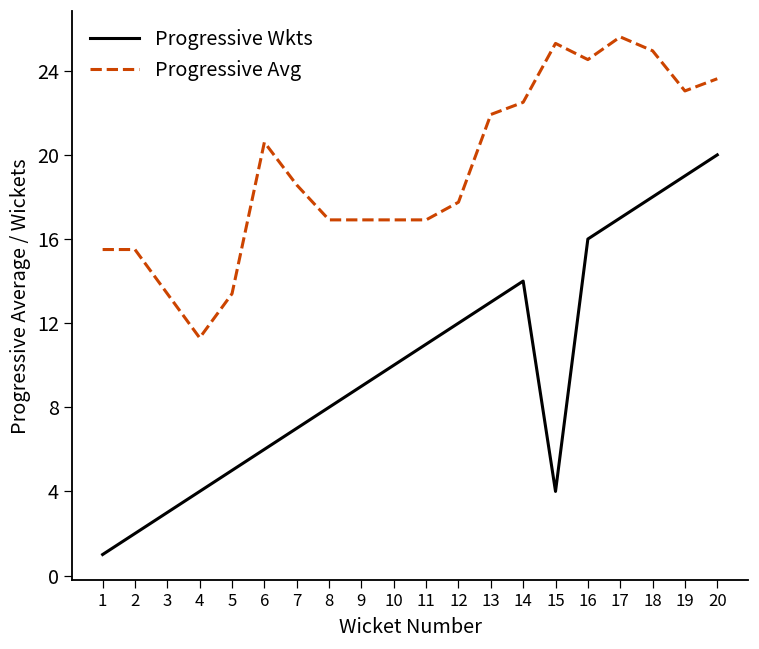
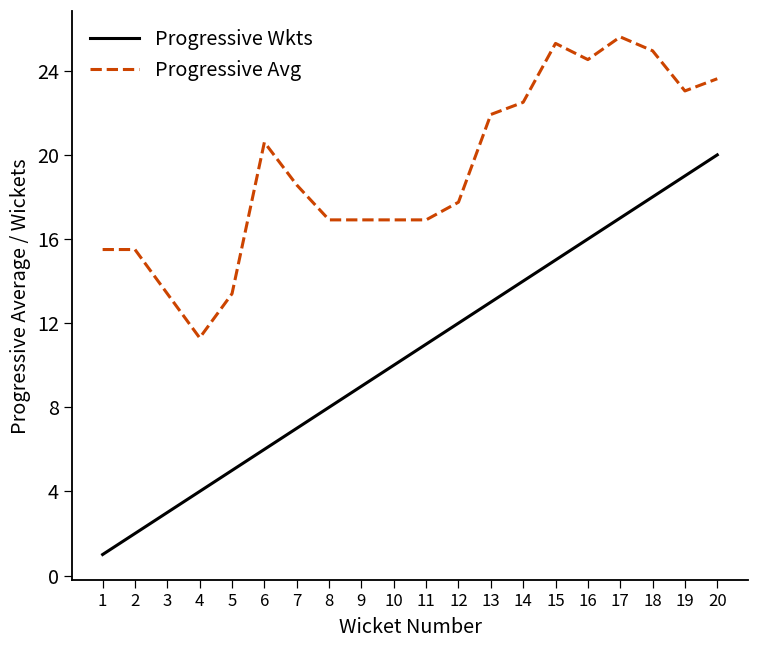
Progressive Wkts, 15: 4 -> 15
